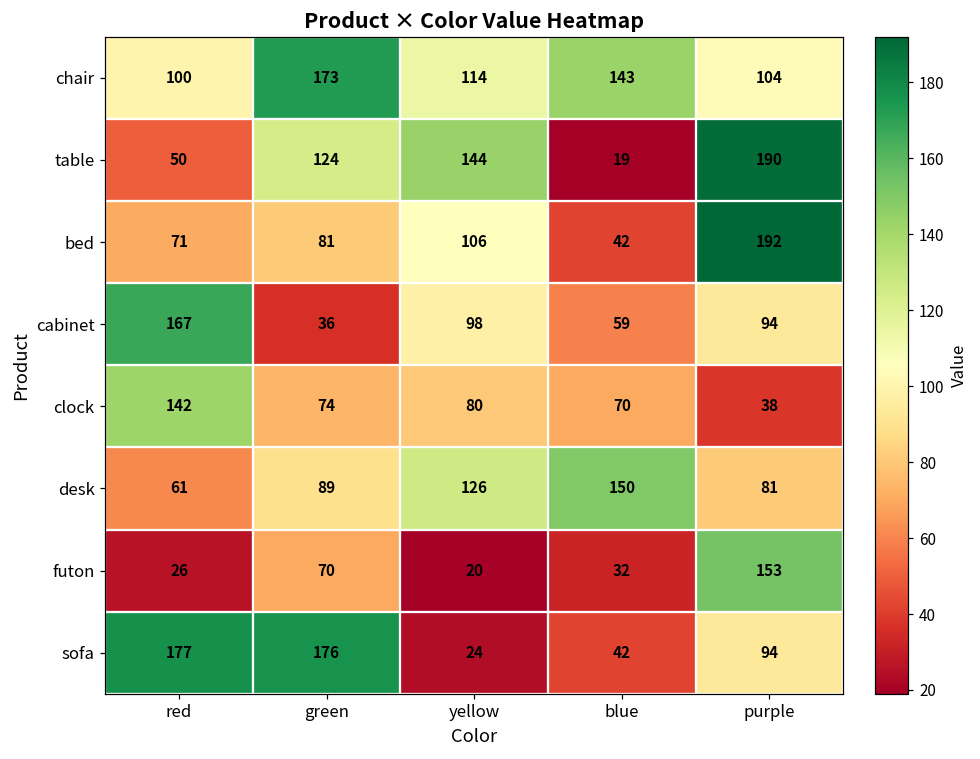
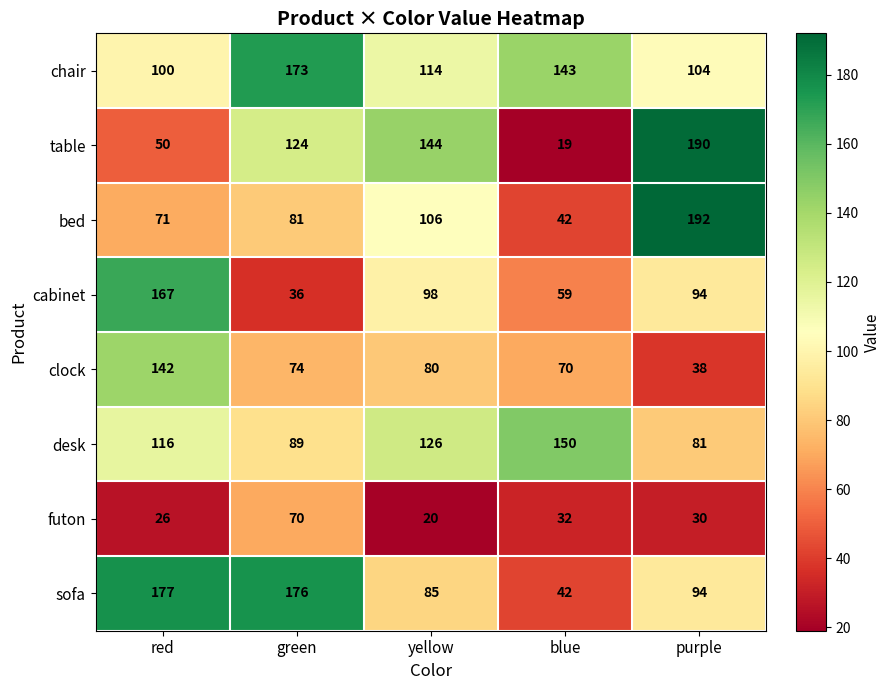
desk, red: 61 -> 116
futon, purple: 153 -> 30
sofa, yellow: 24 -> 85
